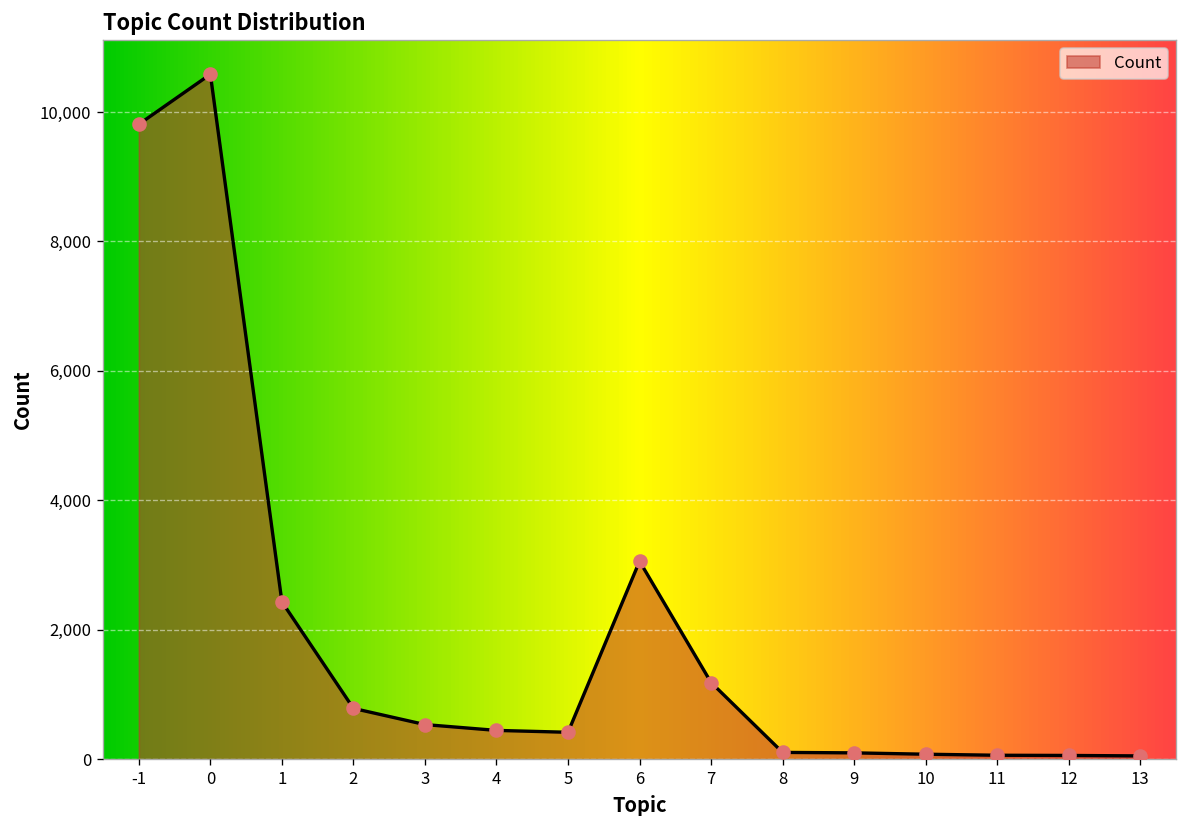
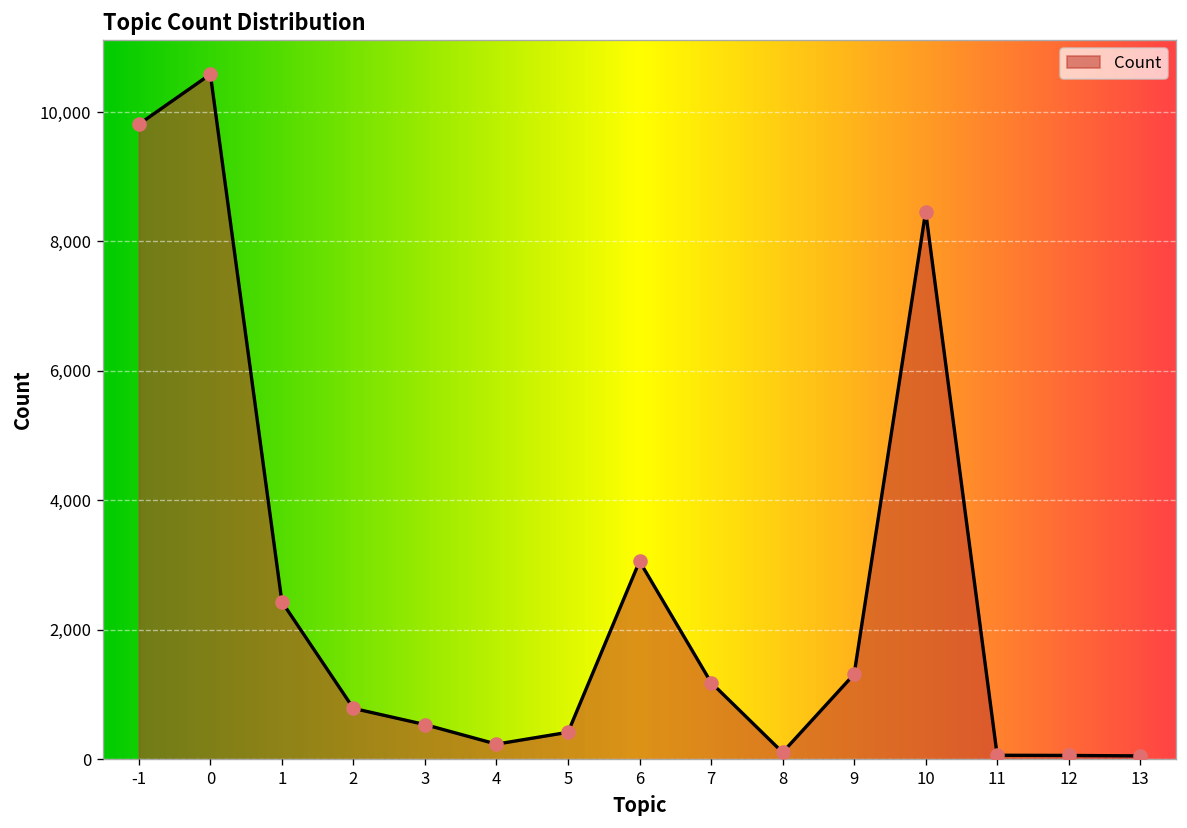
4: 400 -> 200
9: 100 -> 1,300
10: 100 -> 8,500
